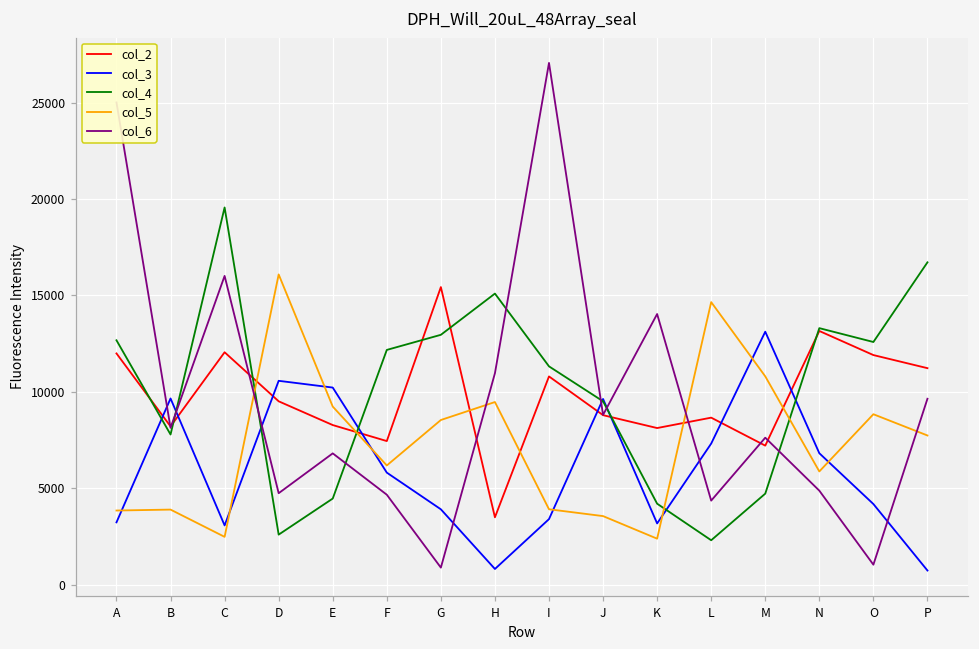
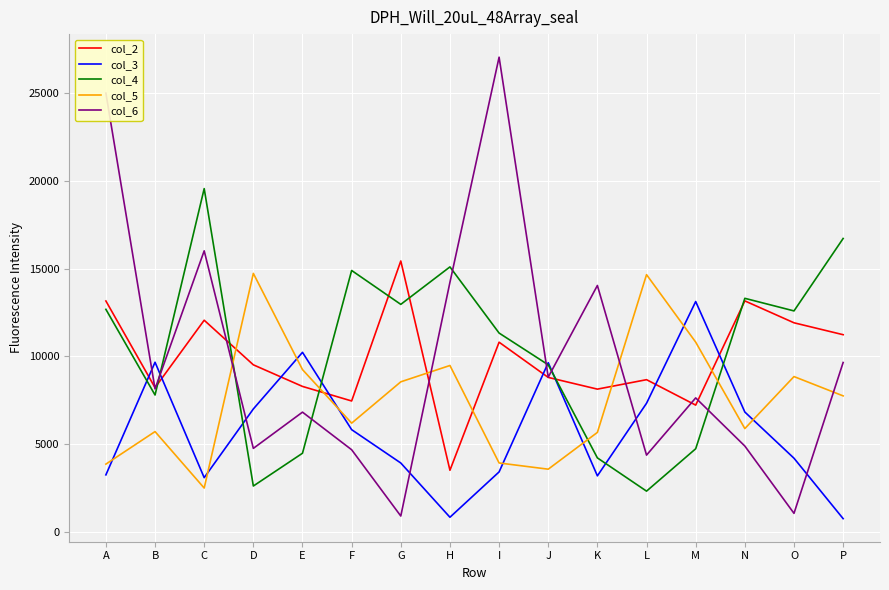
col_2, A: 12000 -> 13200
col_5, B: 3900 -> 5700
col_3, D: 10600 -> 7000
col_5, D: 16100 -> 14700
col_4, F: 12200 -> 14900
col_6, H: 11000 -> 14200
col_5, K: 2400 -> 5700
